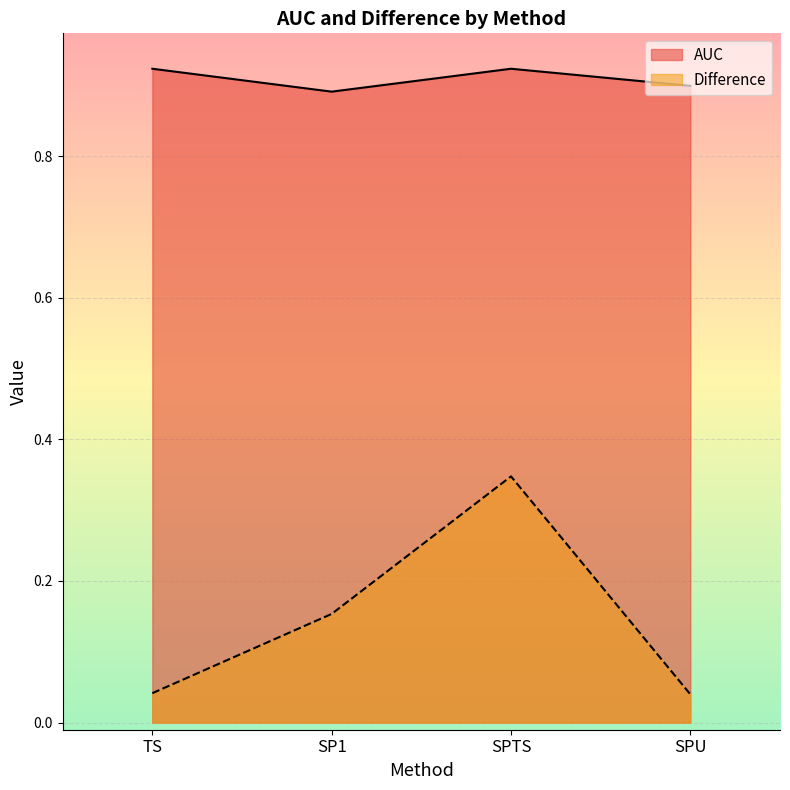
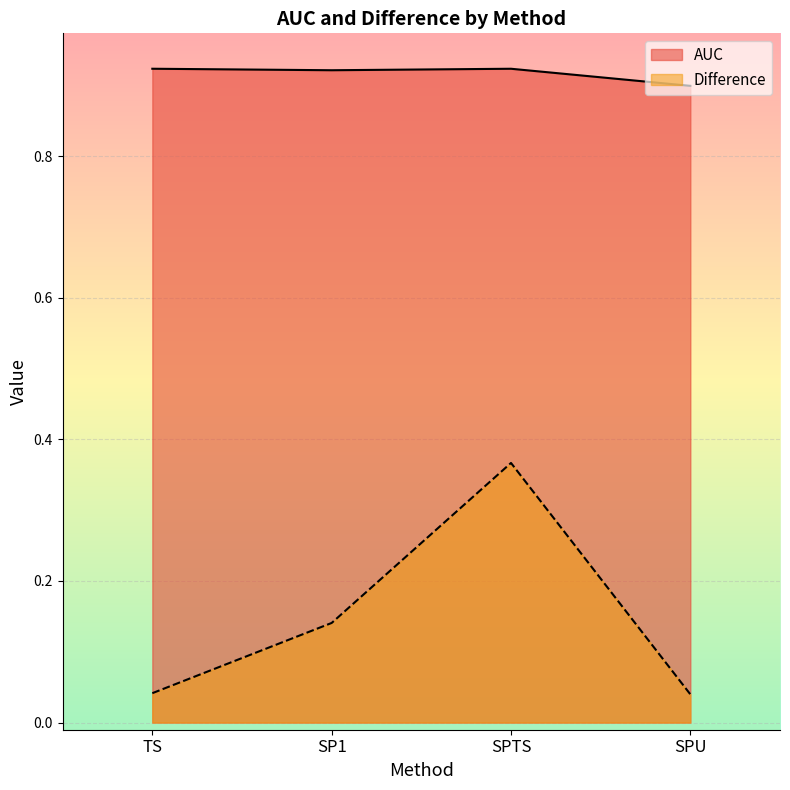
AUC, SP1: 0.89 -> 0.92
Difference, SP1: 0.15 -> 0.14
Difference, SPTS: 0.35 -> 0.37
